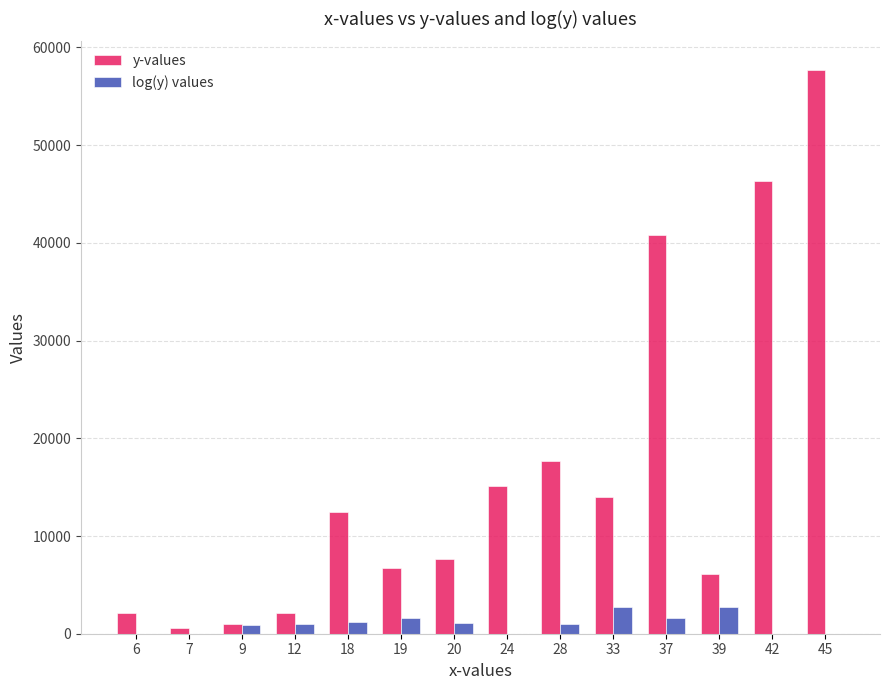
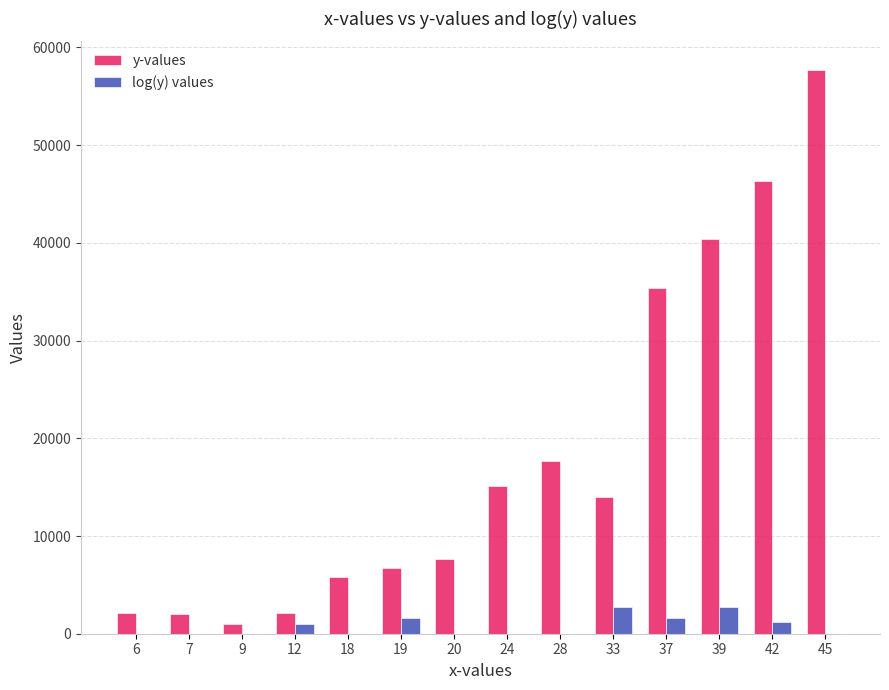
y-values, 7: 1000 -> 2000
log(y) values, 9: 1000 -> 0
y-values, 18: 12000 -> 6000
log(y) values, 18: 1000 -> 0
log(y) values, 20: 1000 -> 0
log(y) values, 28: 1000 -> 0
y-values, 37: 41000 -> 35000
y-values, 39: 6000 -> 40000
log(y) values, 42: 0 -> 1000
